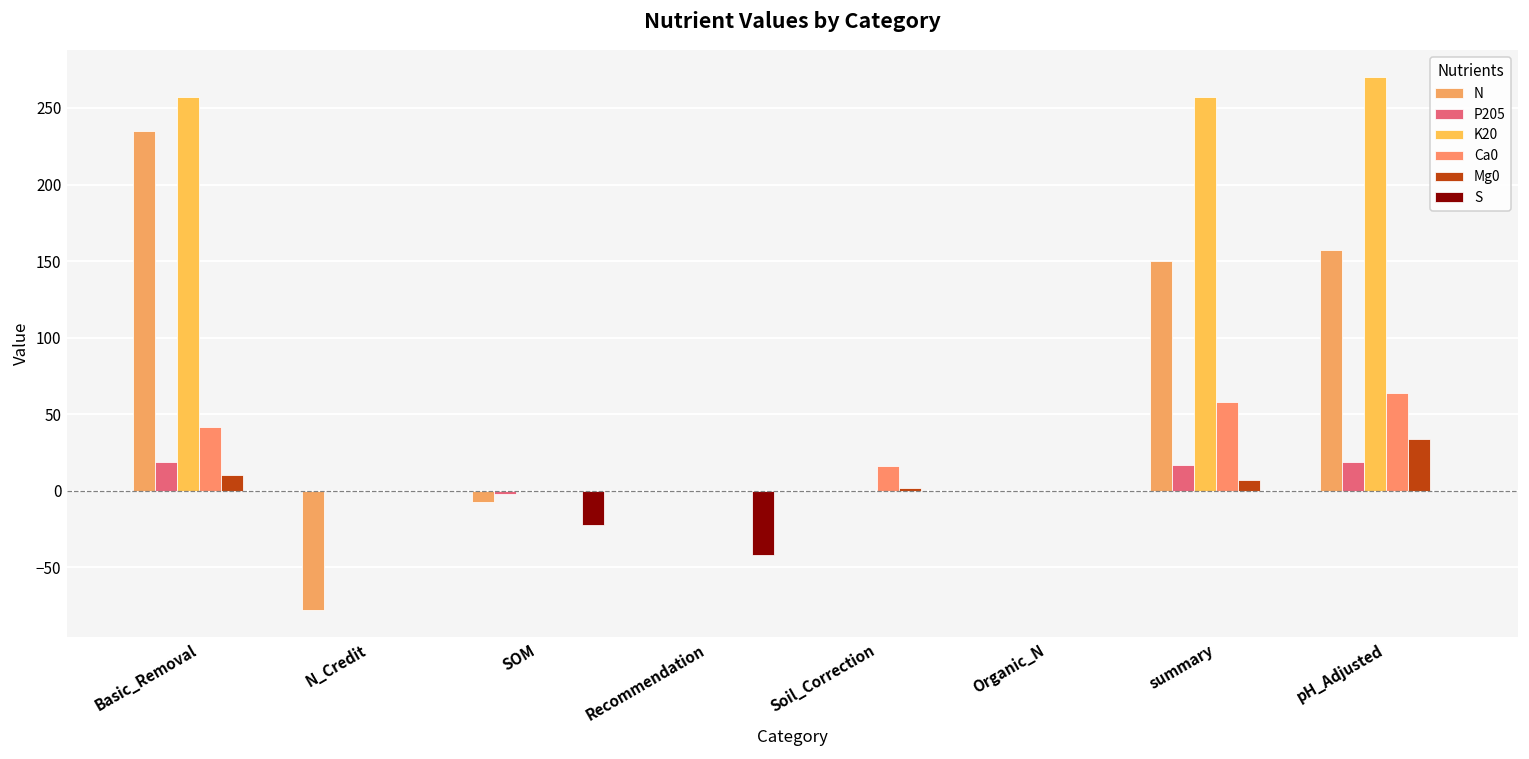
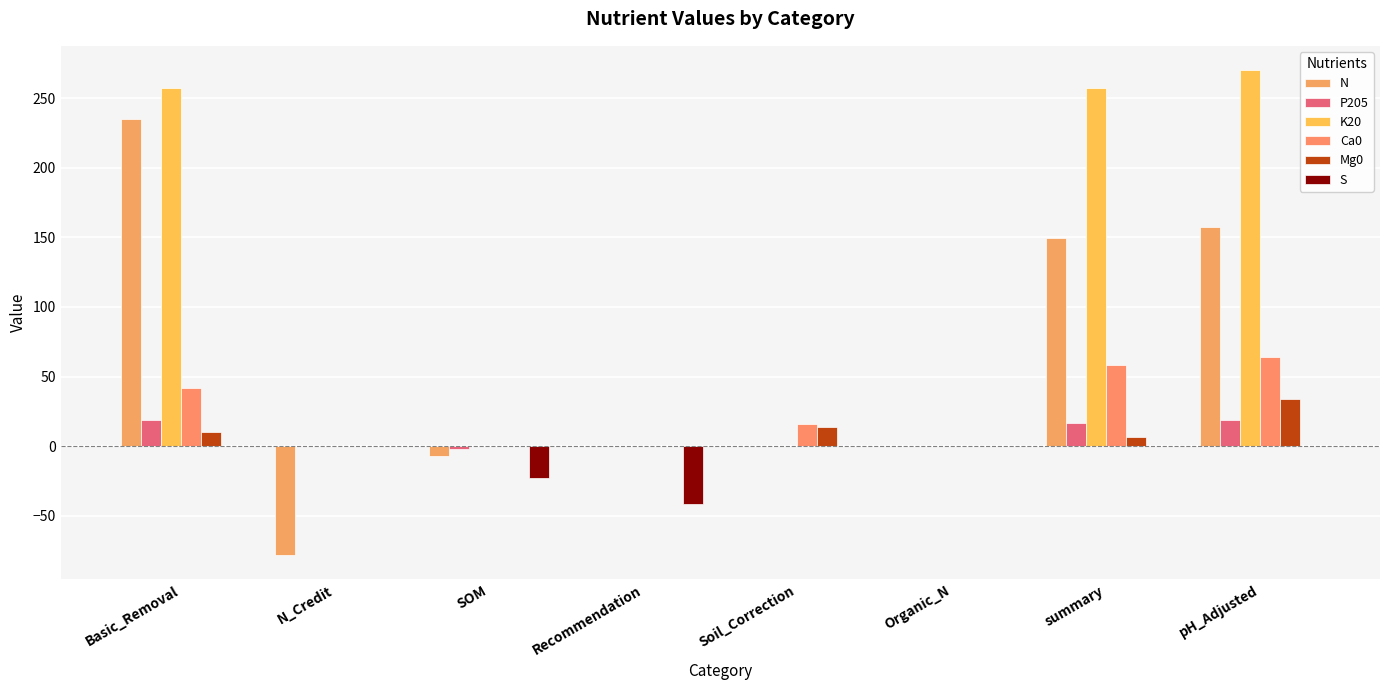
Mg0, Soil_Correction: 2 -> 14
